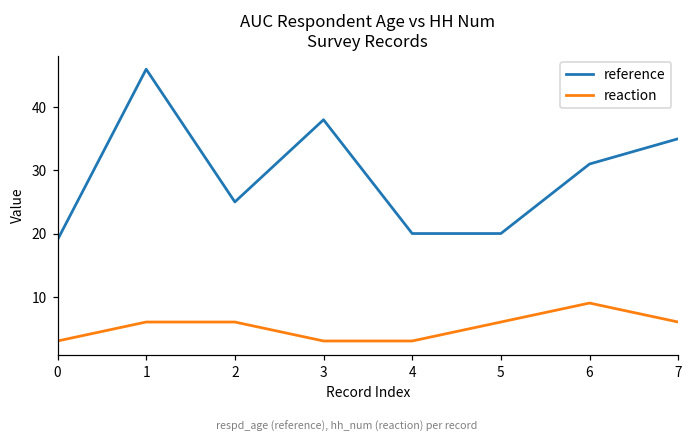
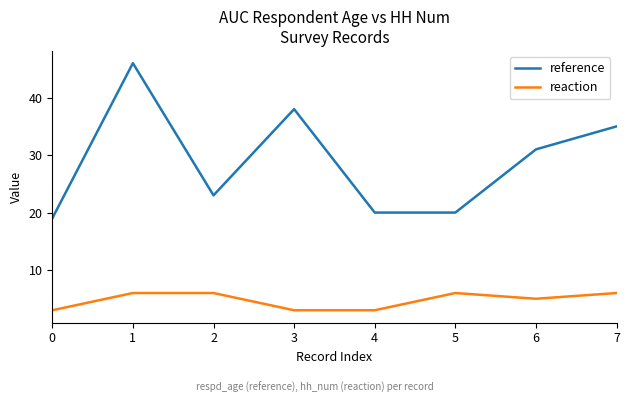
reference, 2: 25 -> 23
reaction, 6: 9 -> 5
